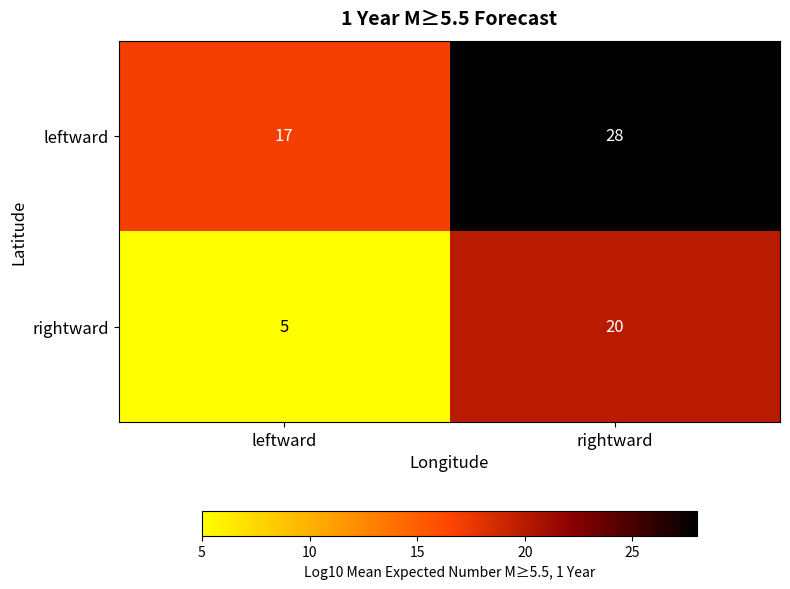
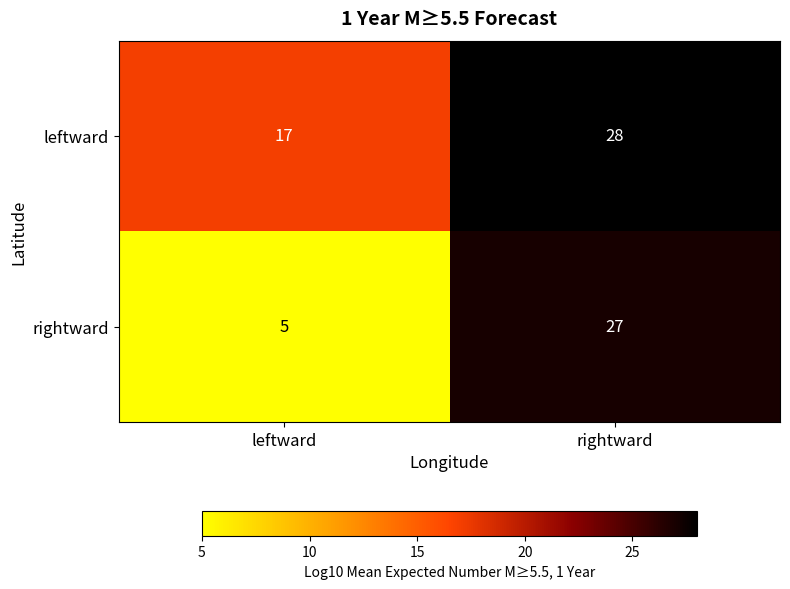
rightward, rightward: 20 -> 27
